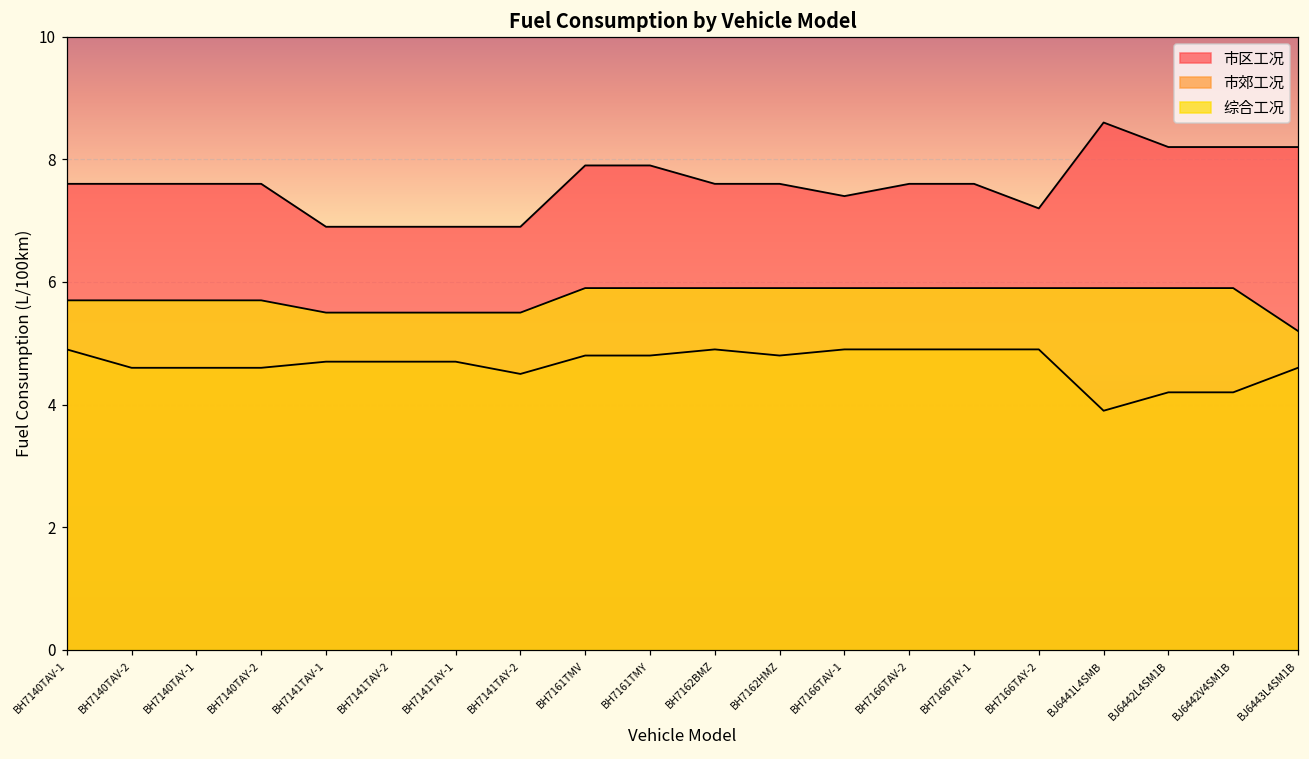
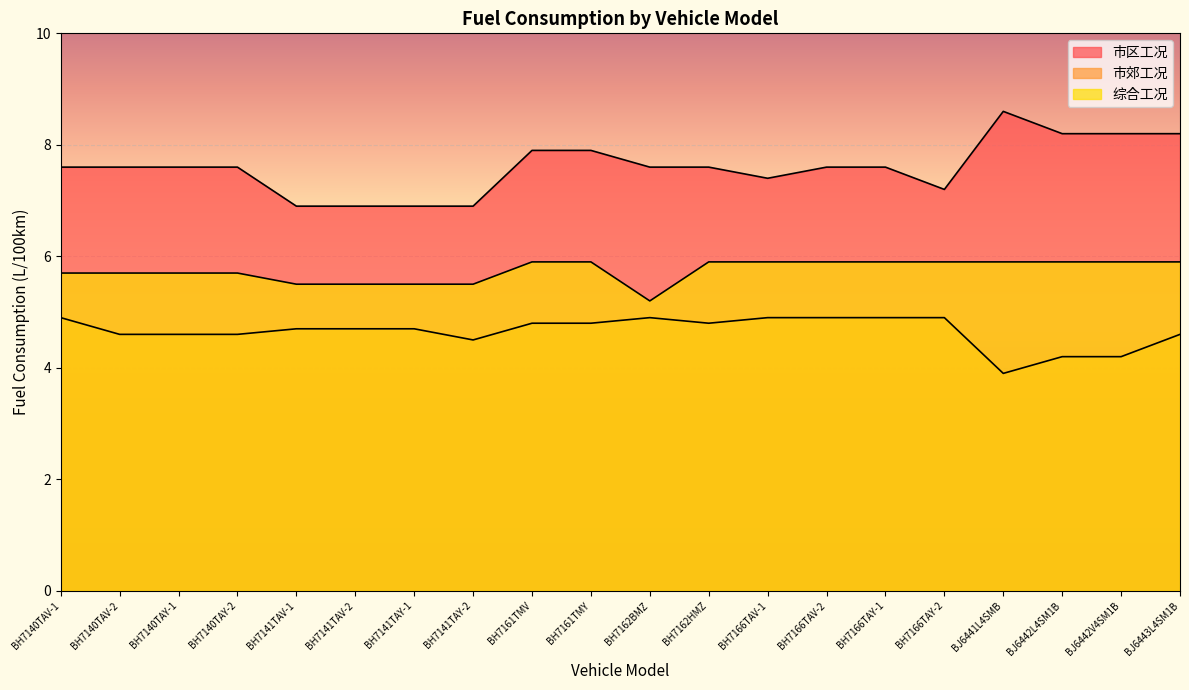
综合工况, BH7162BMZ: 5.9 -> 5.2
综合工况, BJ6443L4SM1B: 5.2 -> 5.9
